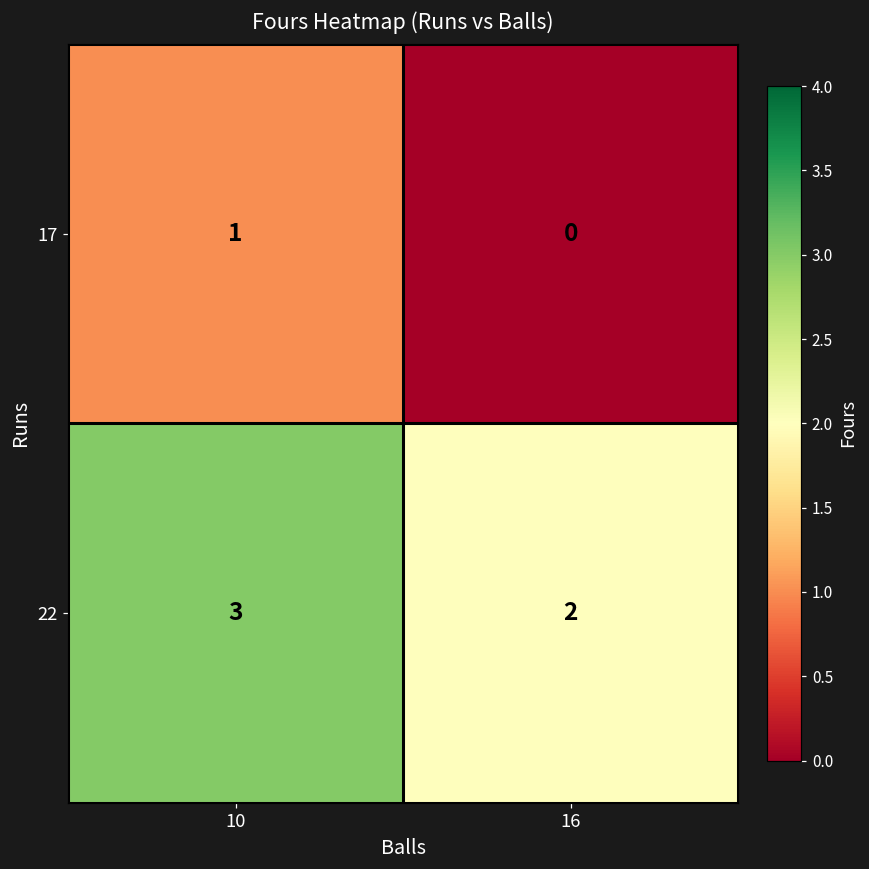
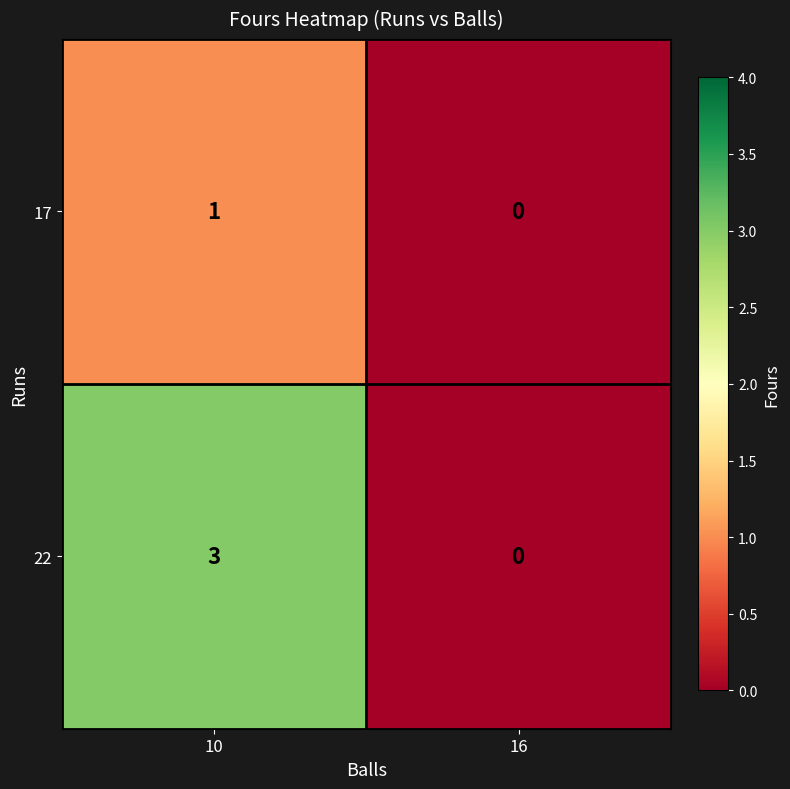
22, 16: 2 -> 0
